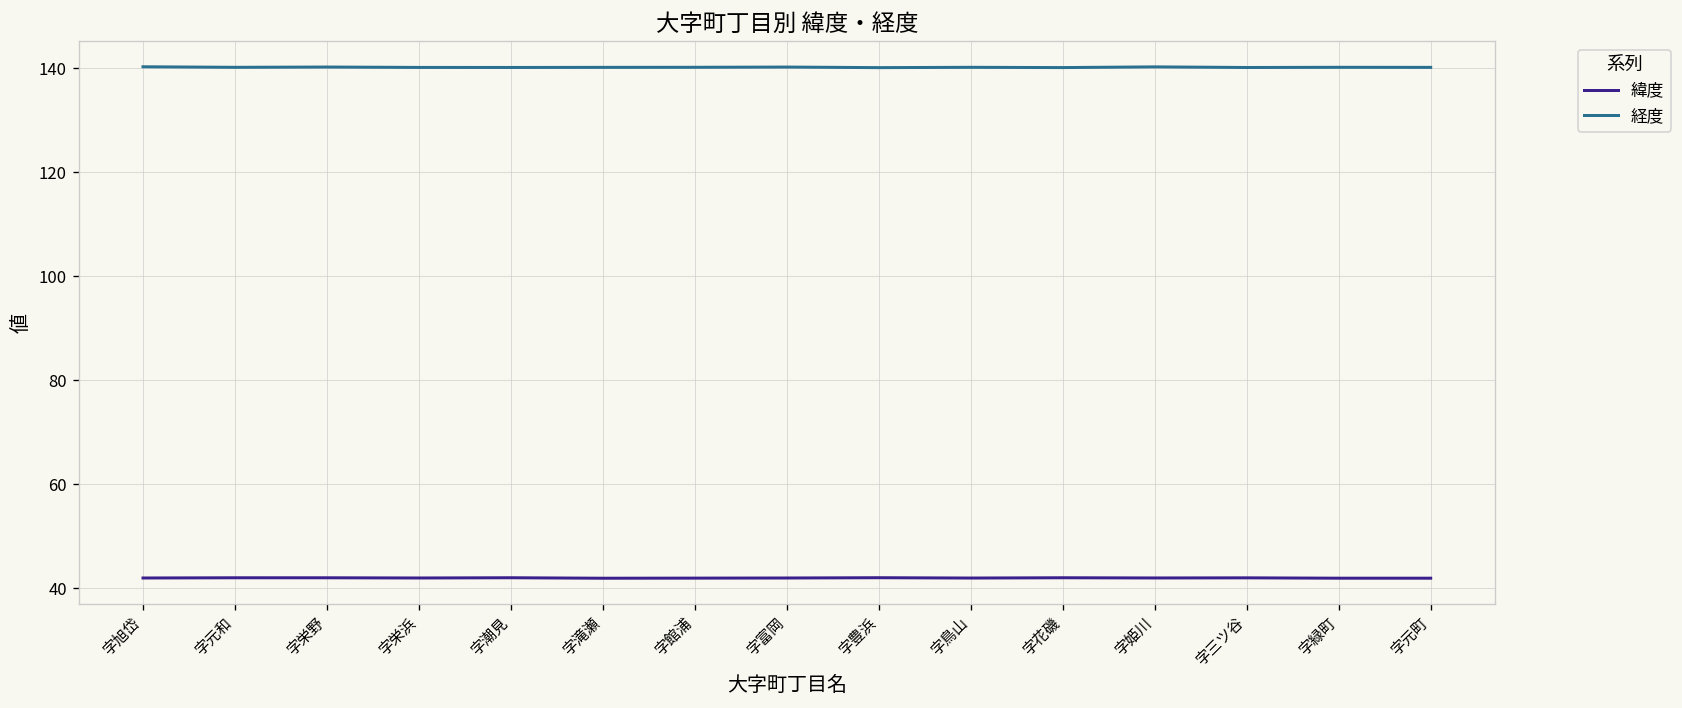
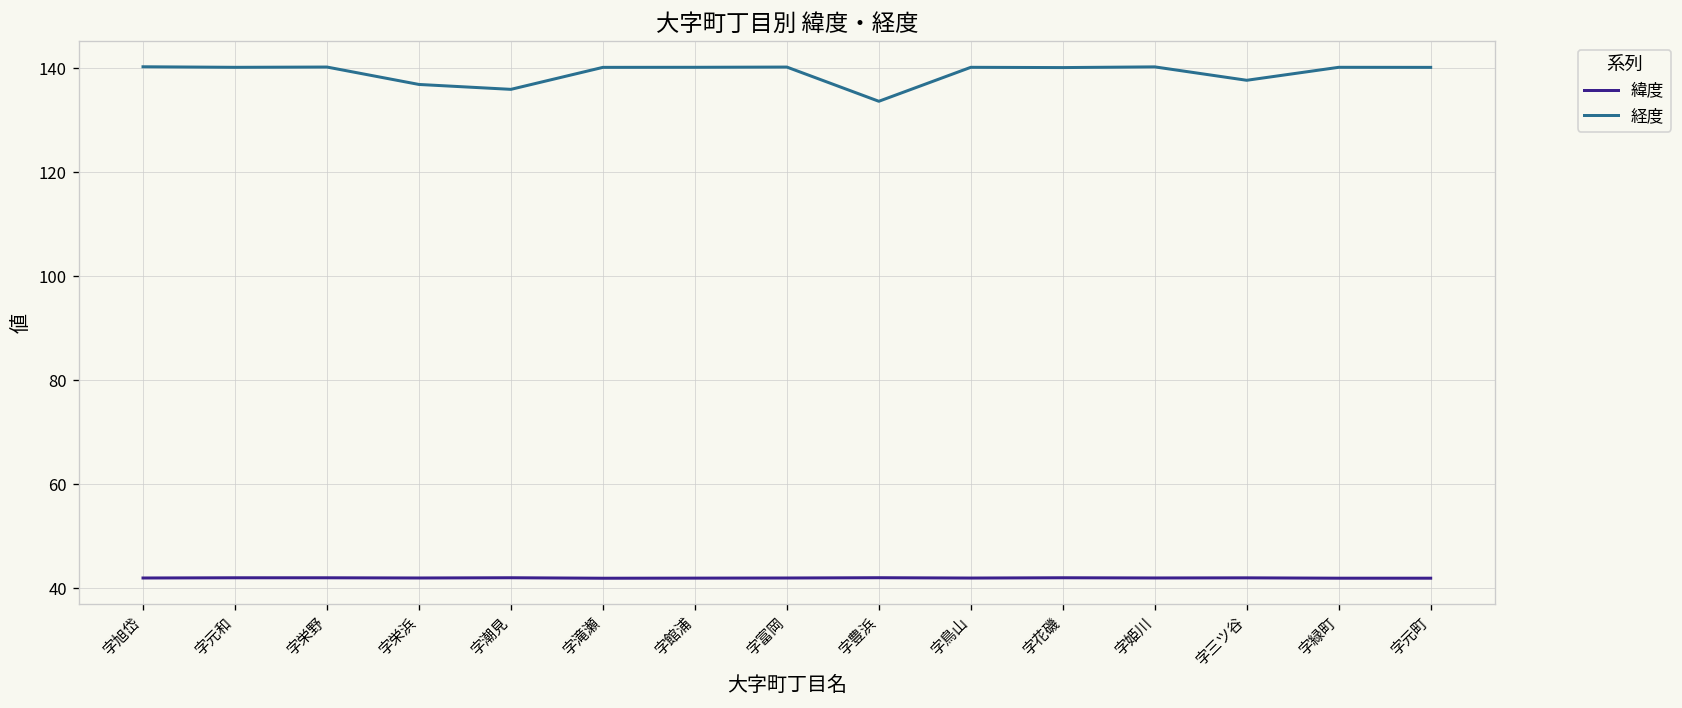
経度, 字栄浜: 140 -> 137
経度, 字潮見: 140 -> 136
経度, 字豊浜: 140 -> 134
経度, 字三ツ谷: 140 -> 138
